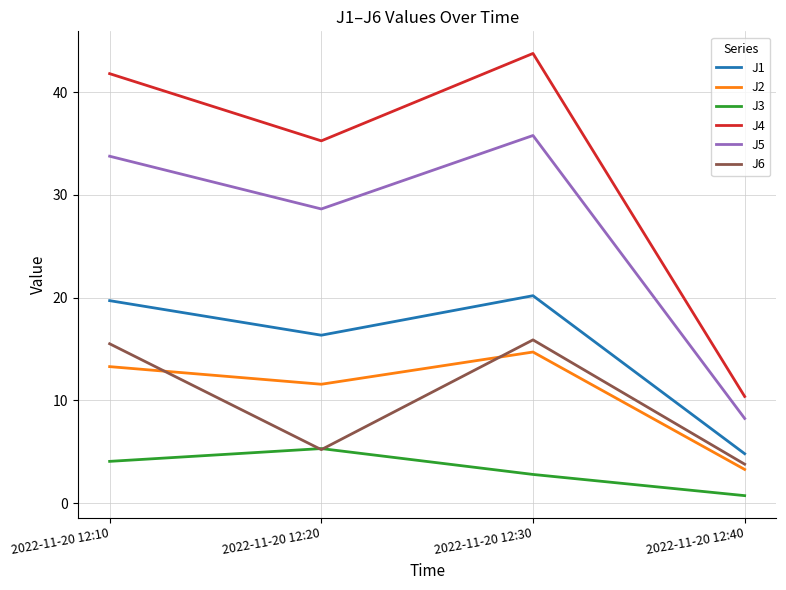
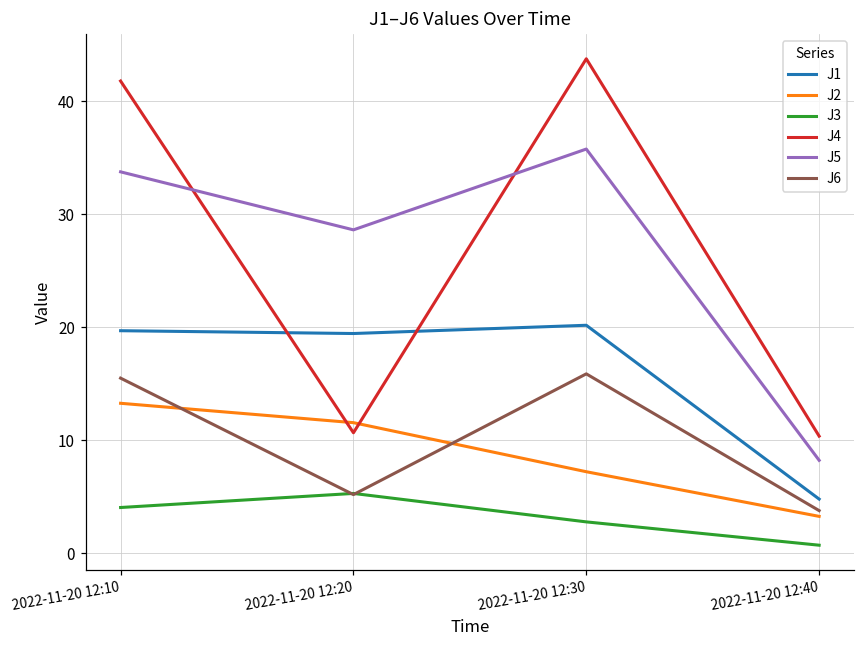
J1, 2022-11-20 12:20: 16.3 -> 19.4
J4, 2022-11-20 12:20: 35.2 -> 10.7
J2, 2022-11-20 12:30: 14.7 -> 7.2
